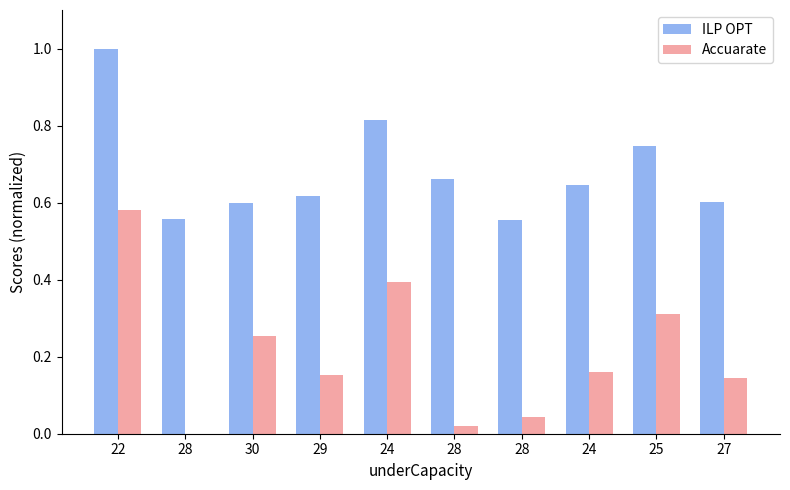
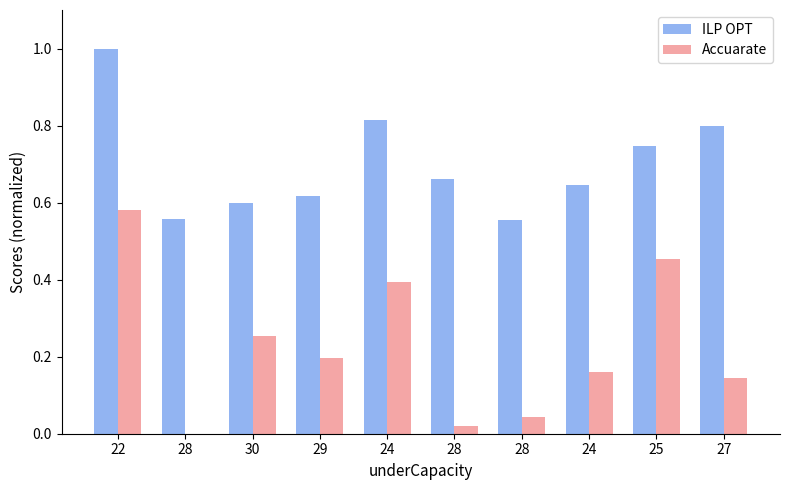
Accuarate, 29: 0.15 -> 0.20
Accuarate, 25: 0.31 -> 0.45
ILP OPT, 27: 0.60 -> 0.80
